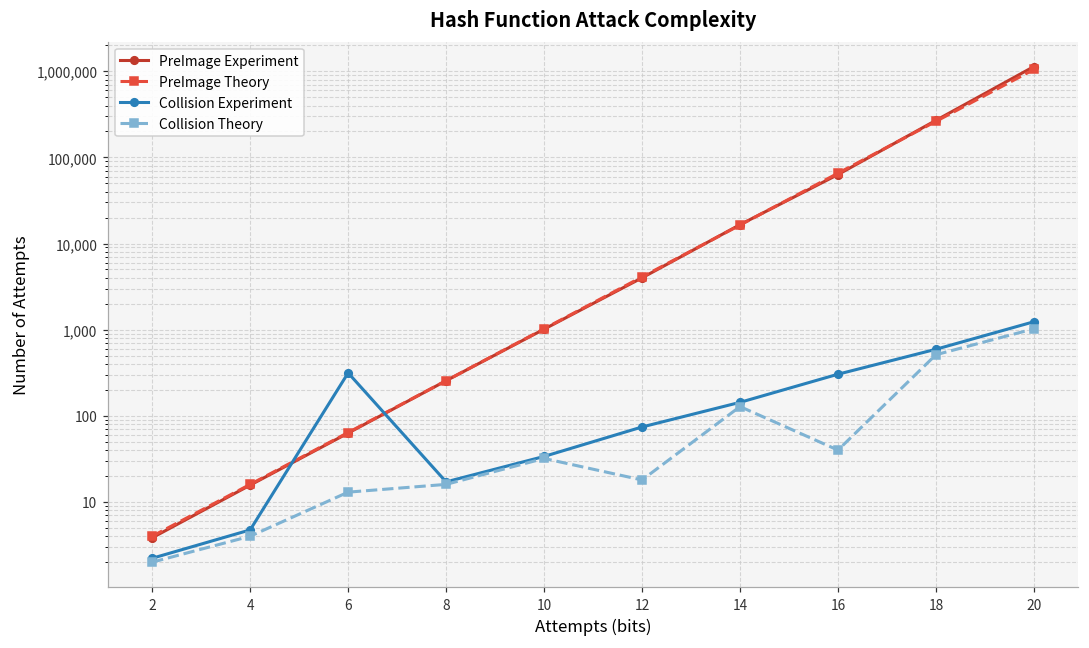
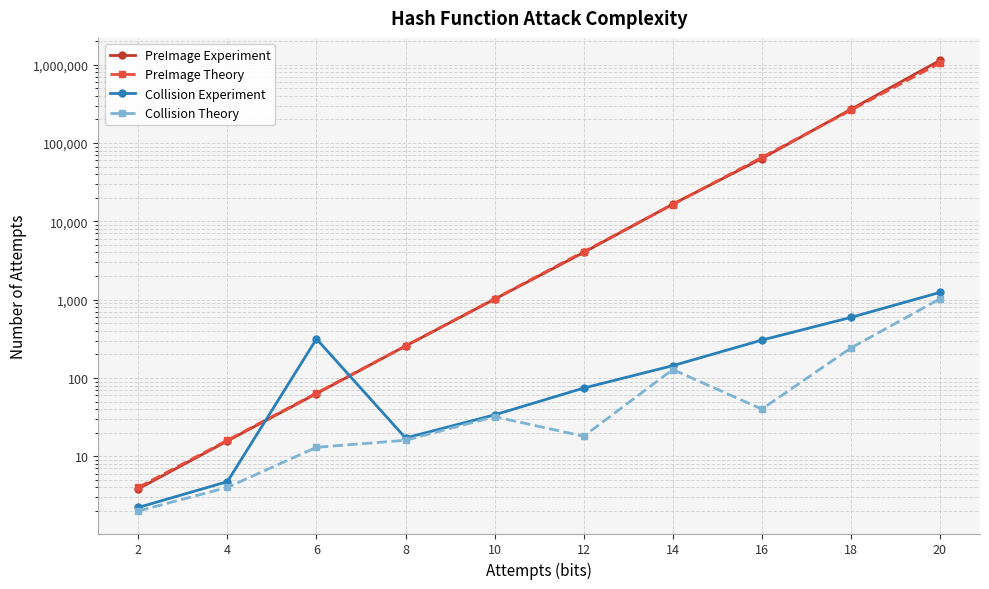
Collision Theory, 18: 500 -> 240
